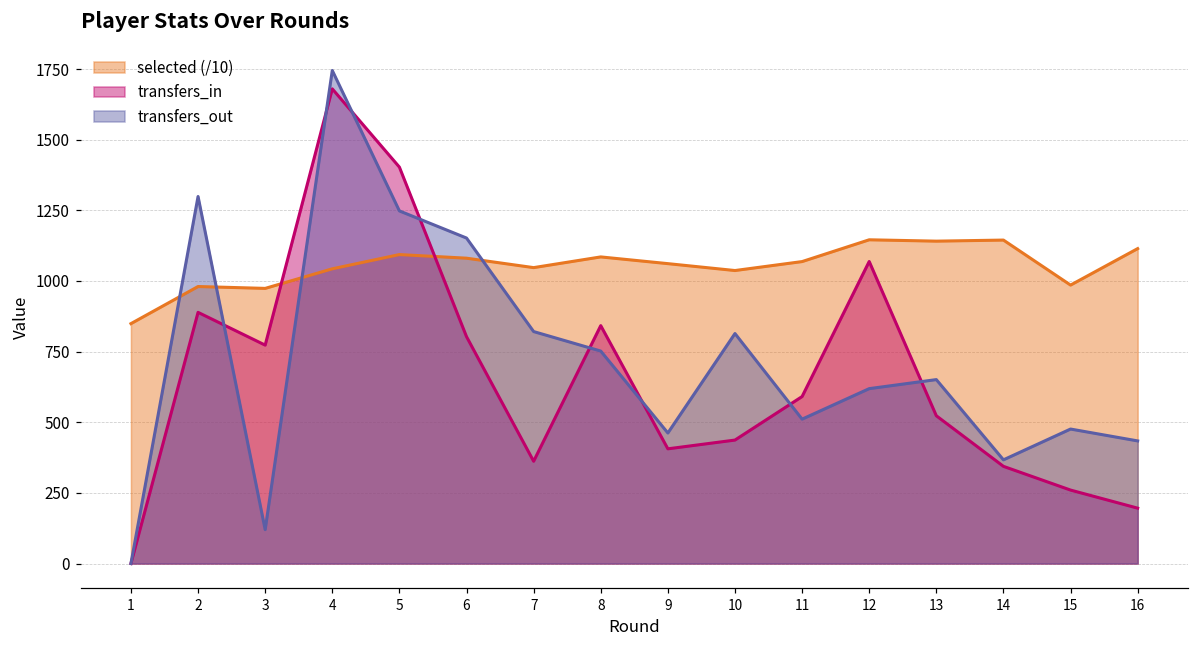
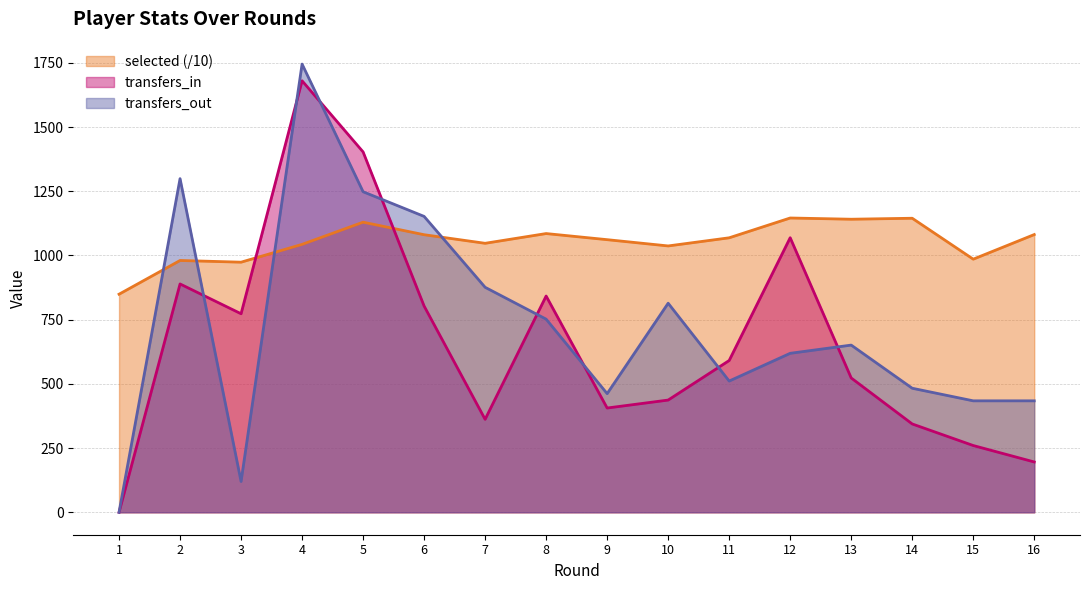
selected (/10), 5: 1090 -> 1130
transfers_out, 7: 820 -> 880
transfers_out, 14: 370 -> 480
transfers_out, 15: 480 -> 430
selected (/10), 16: 1110 -> 1080
